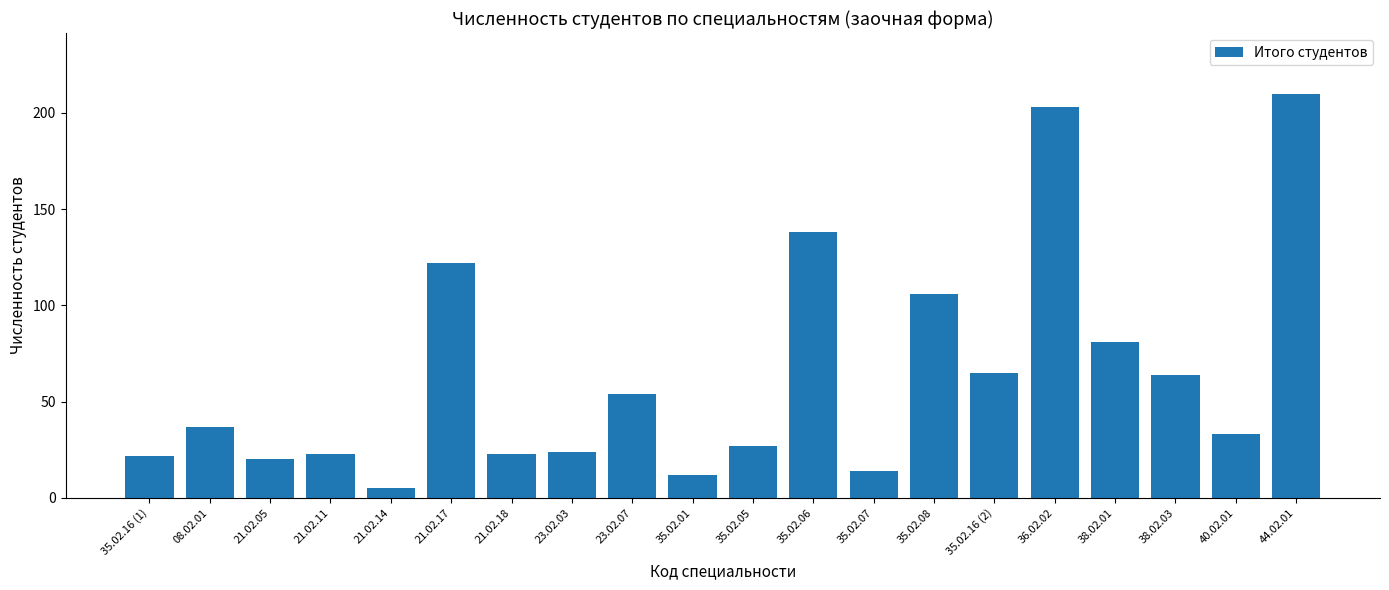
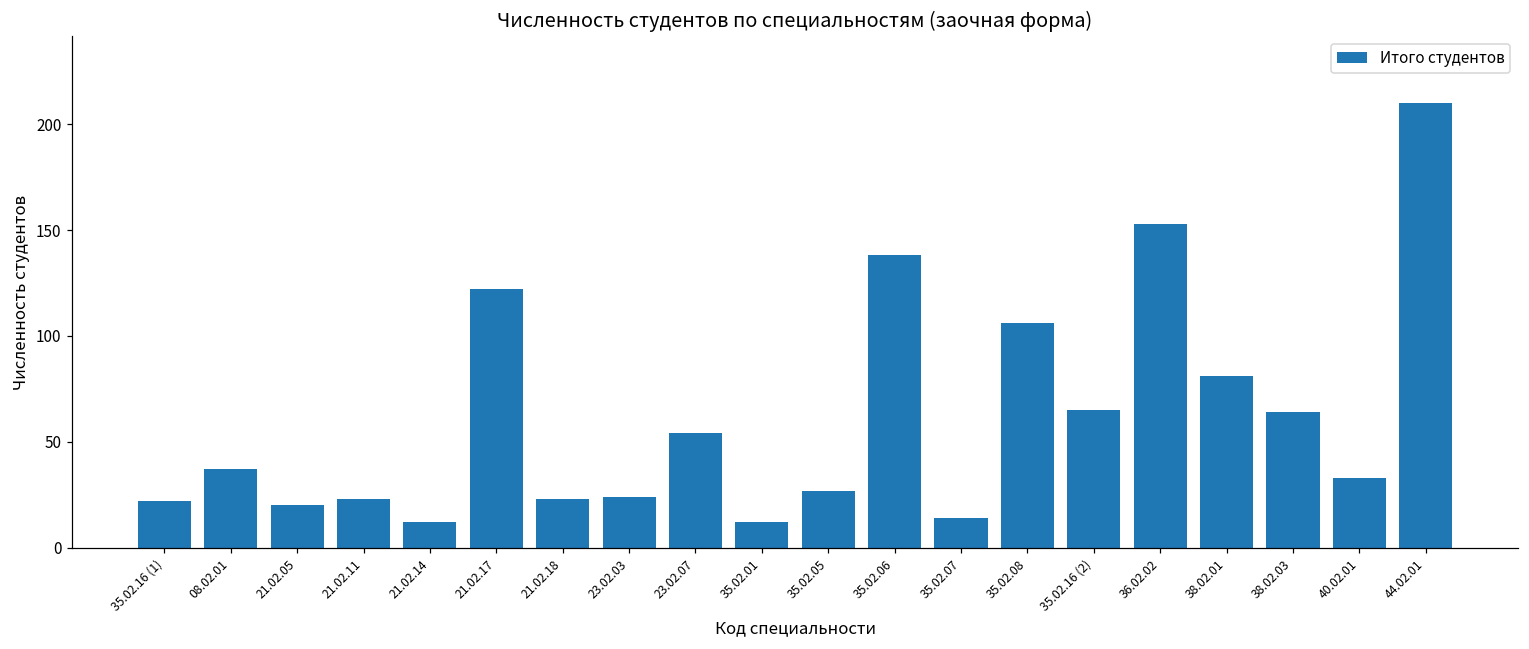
21.02.14: 5 -> 12
36.02.02: 203 -> 153
